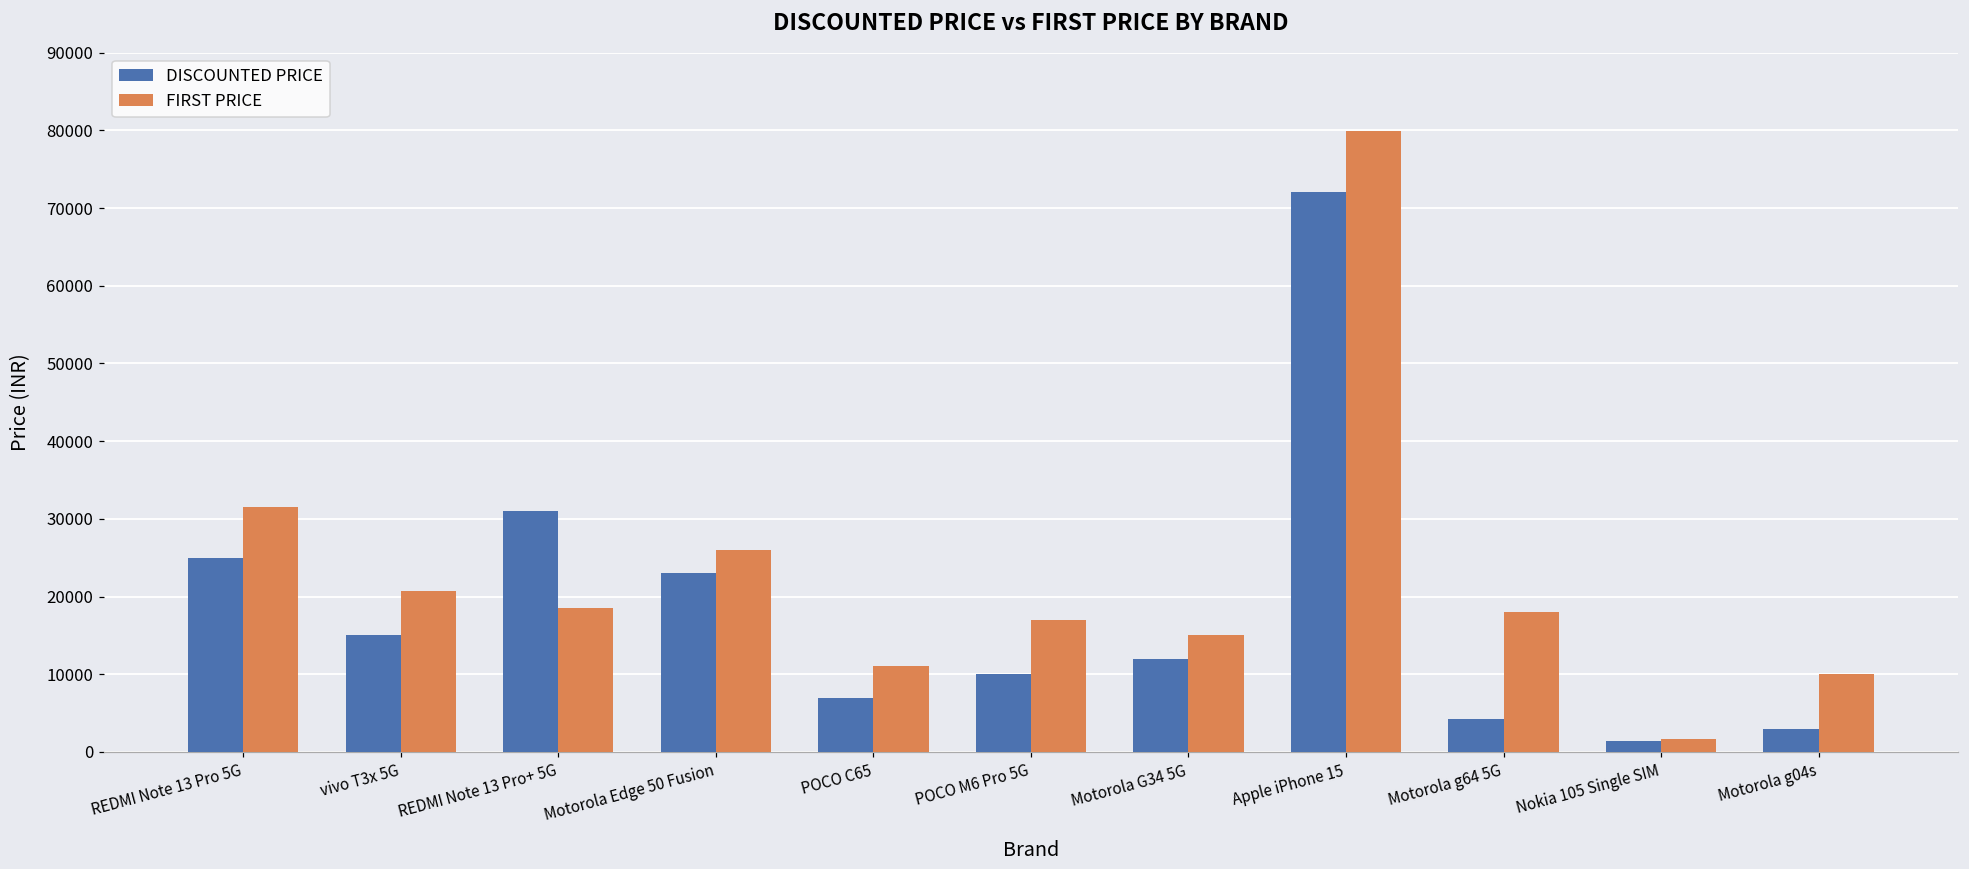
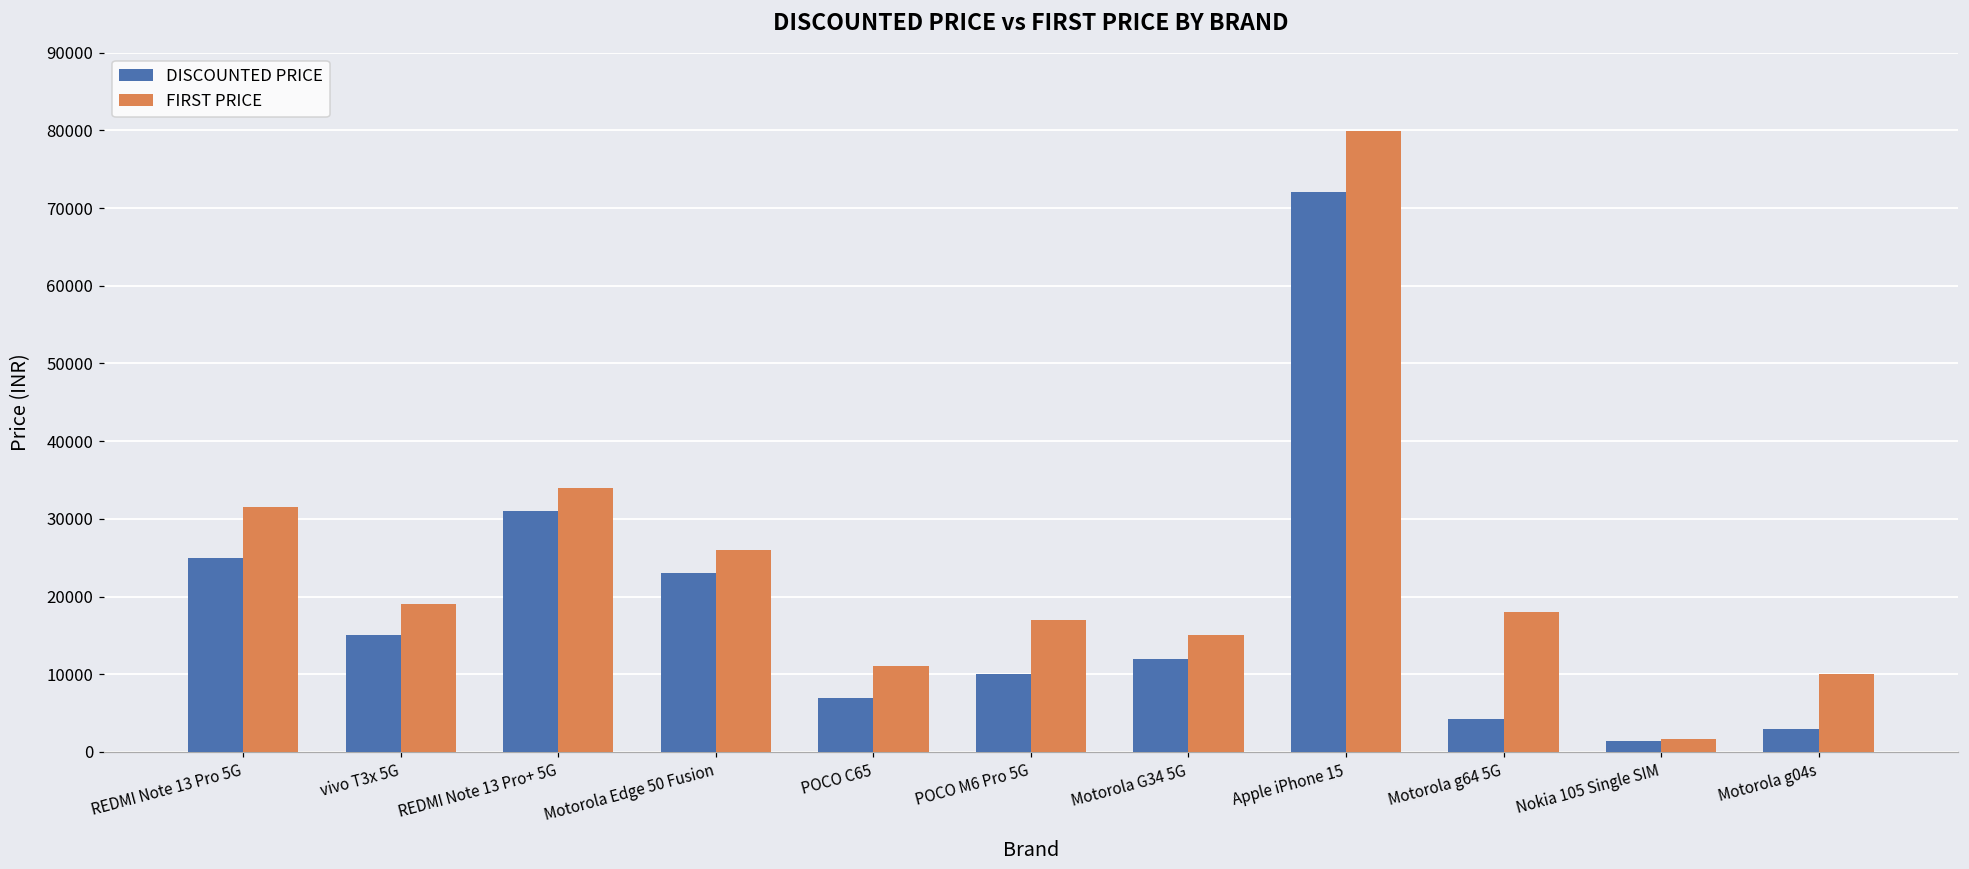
FIRST PRICE, vivo T3x 5G: 21000 -> 19000
FIRST PRICE, REDMI Note 13 Pro+ 5G: 18000 -> 34000
